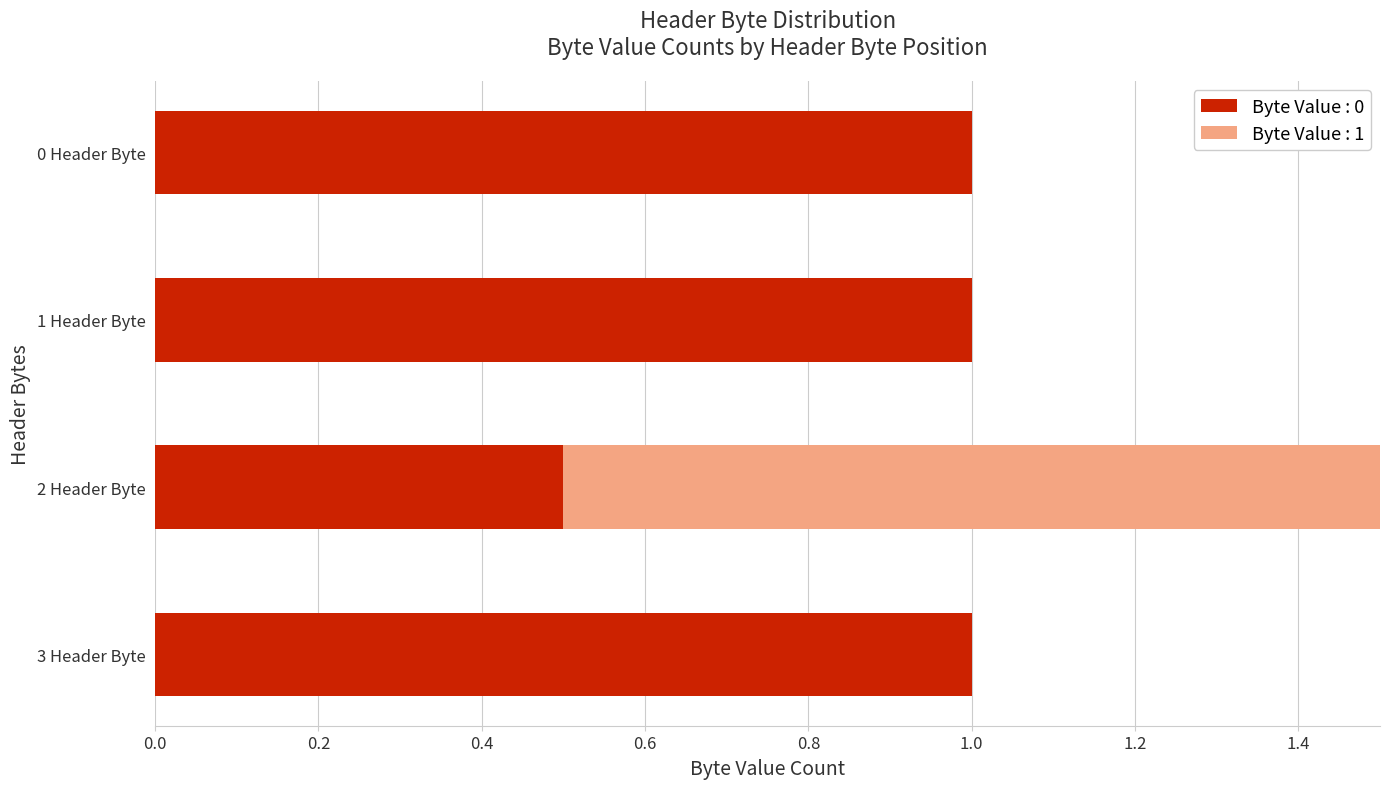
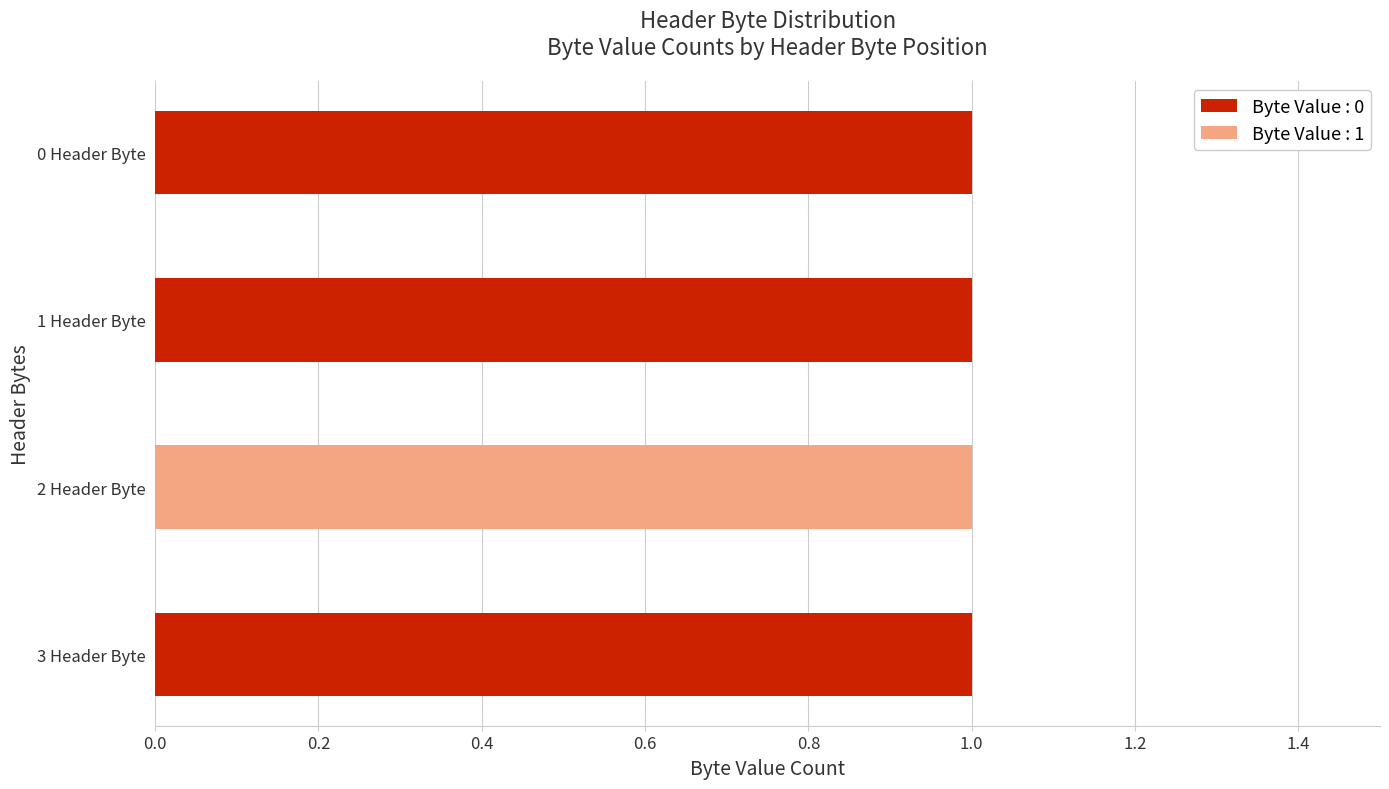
Byte Value : 0, 2 Header Byte: 0.5 -> 0.0
